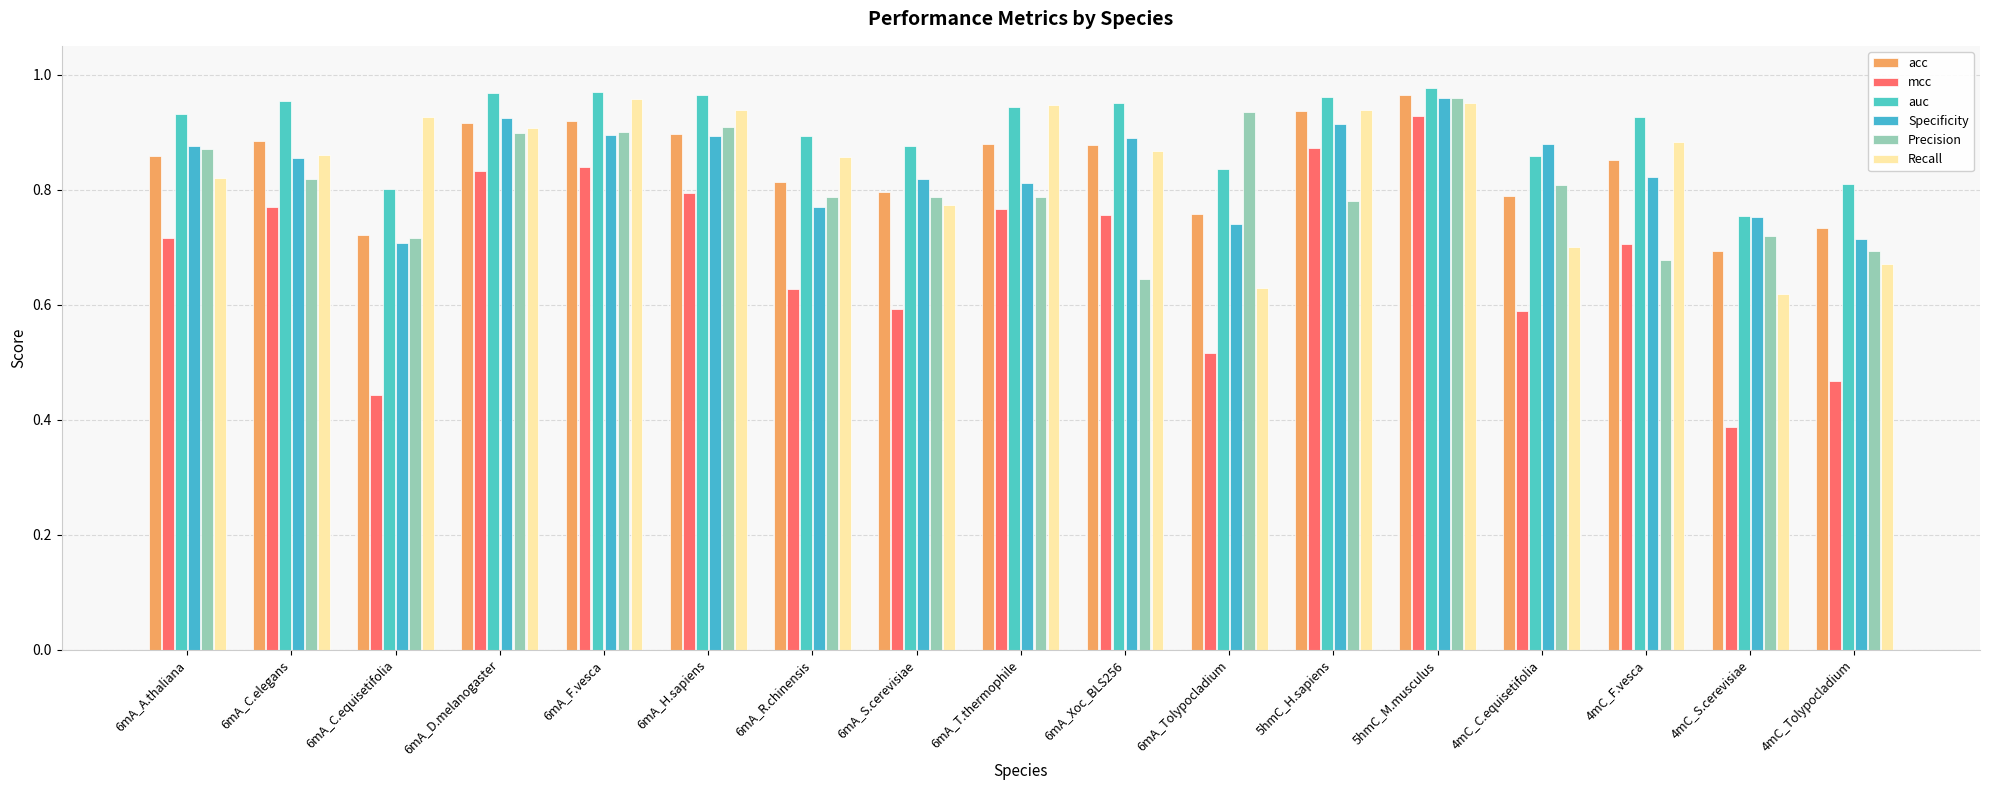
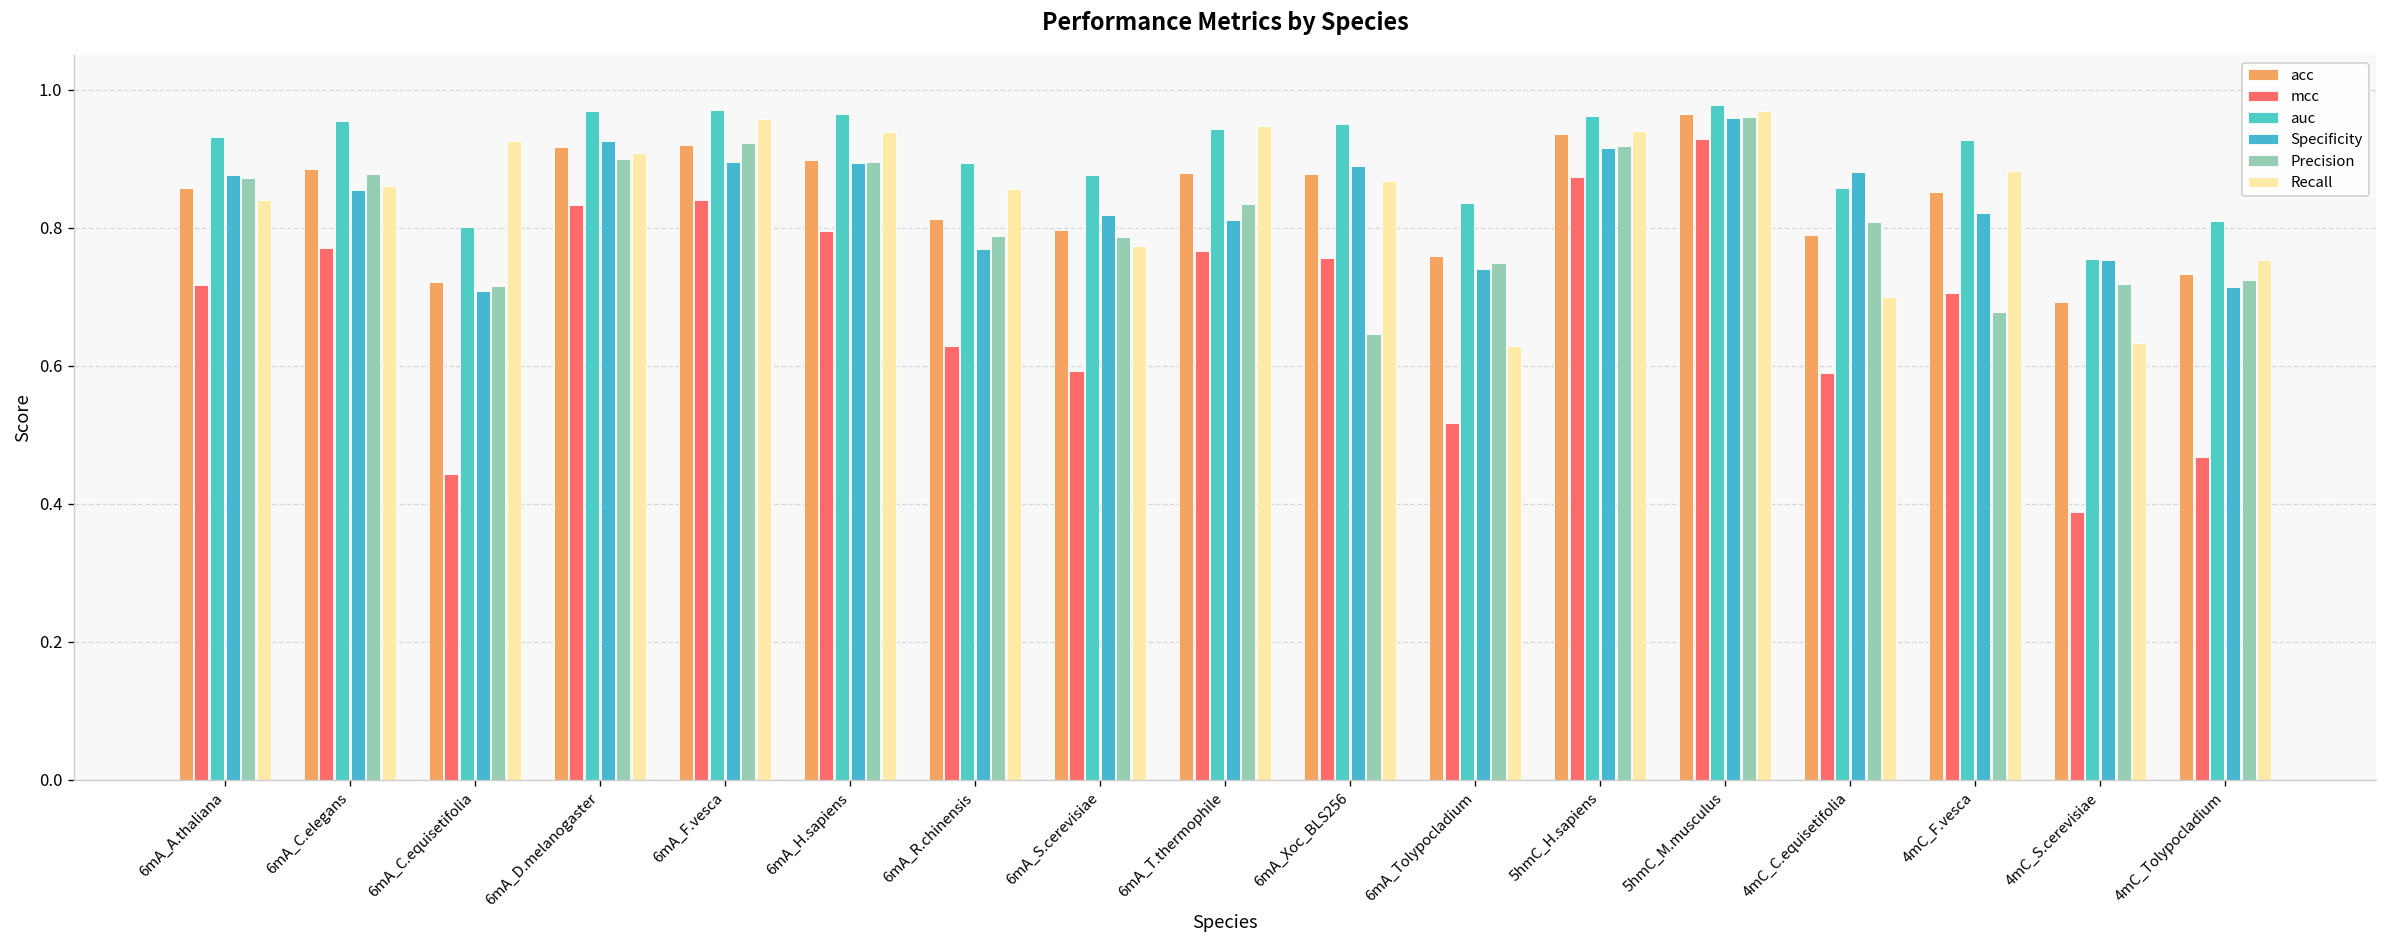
Recall, 6mA_A.thaliana: 0.82 -> 0.84
Precision, 6mA_C.elegans: 0.82 -> 0.88
Precision, 6mA_F.vesca: 0.90 -> 0.92
Precision, 6mA_H.sapiens: 0.91 -> 0.89
Precision, 6mA_T.thermophile: 0.79 -> 0.83
Precision, 6mA_Tolypocladium: 0.93 -> 0.75
Precision, 5hmC_H.sapiens: 0.78 -> 0.92
Recall, 5hmC_M.musculus: 0.95 -> 0.97
Recall, 4mC_S.cerevisiae: 0.62 -> 0.63
Precision, 4mC_Tolypocladium: 0.69 -> 0.72
Recall, 4mC_Tolypocladium: 0.67 -> 0.75
